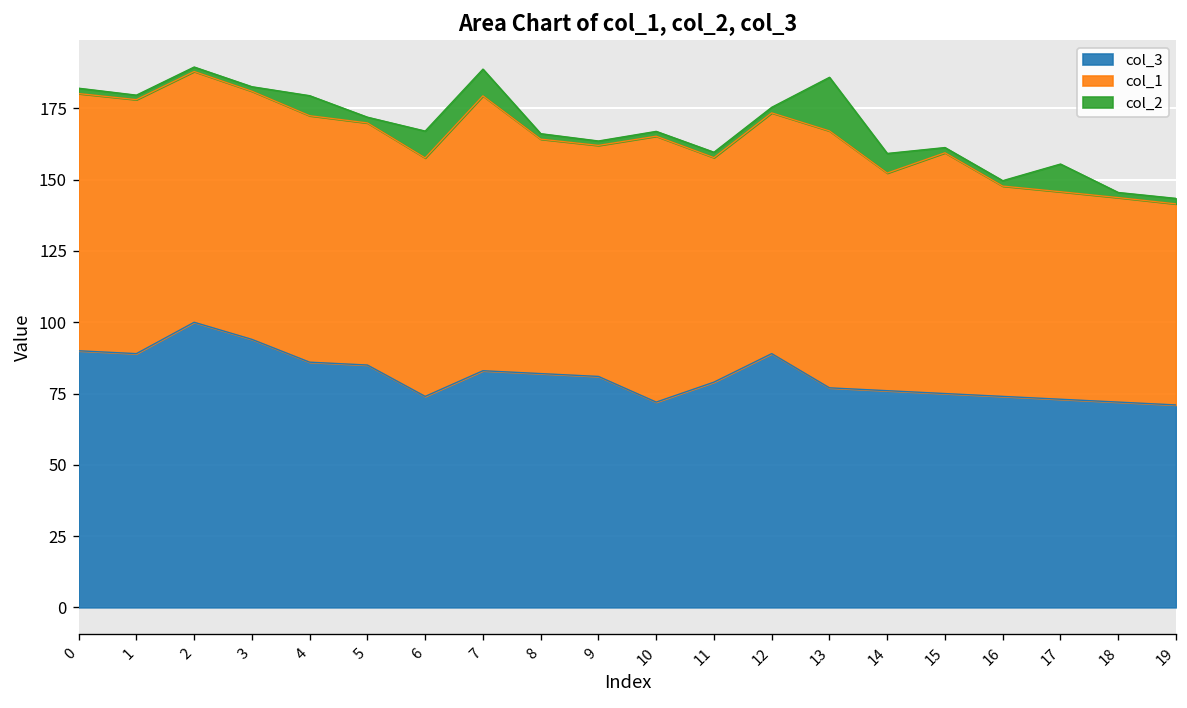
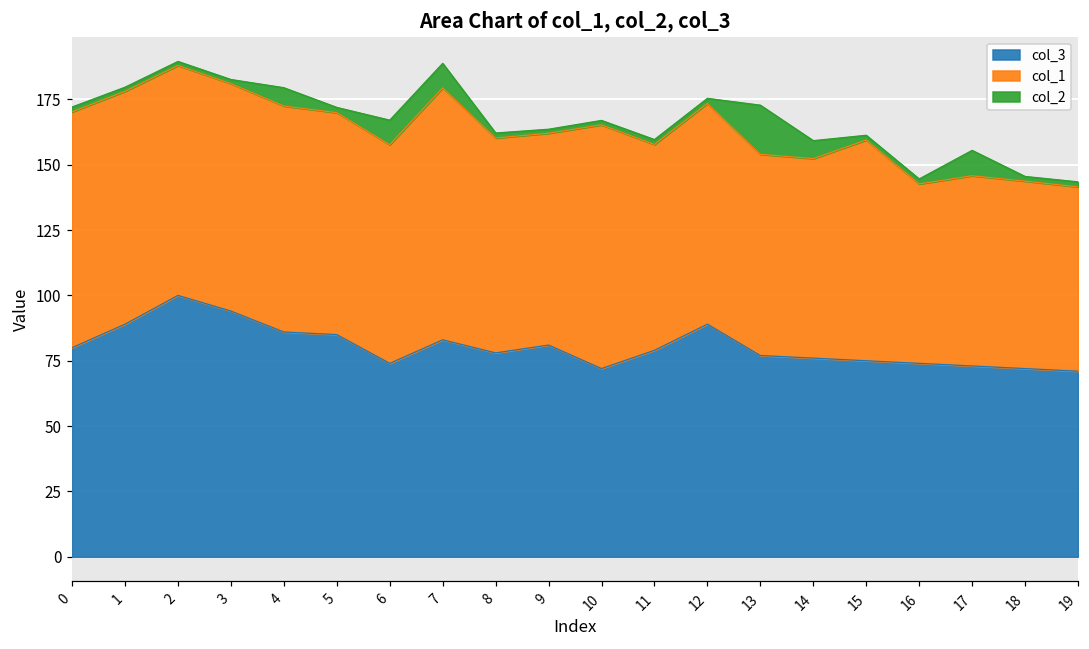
col_3, 0: 90 -> 80
col_3, 8: 82 -> 78
col_1, 13: 90 -> 77
col_1, 16: 74 -> 69
